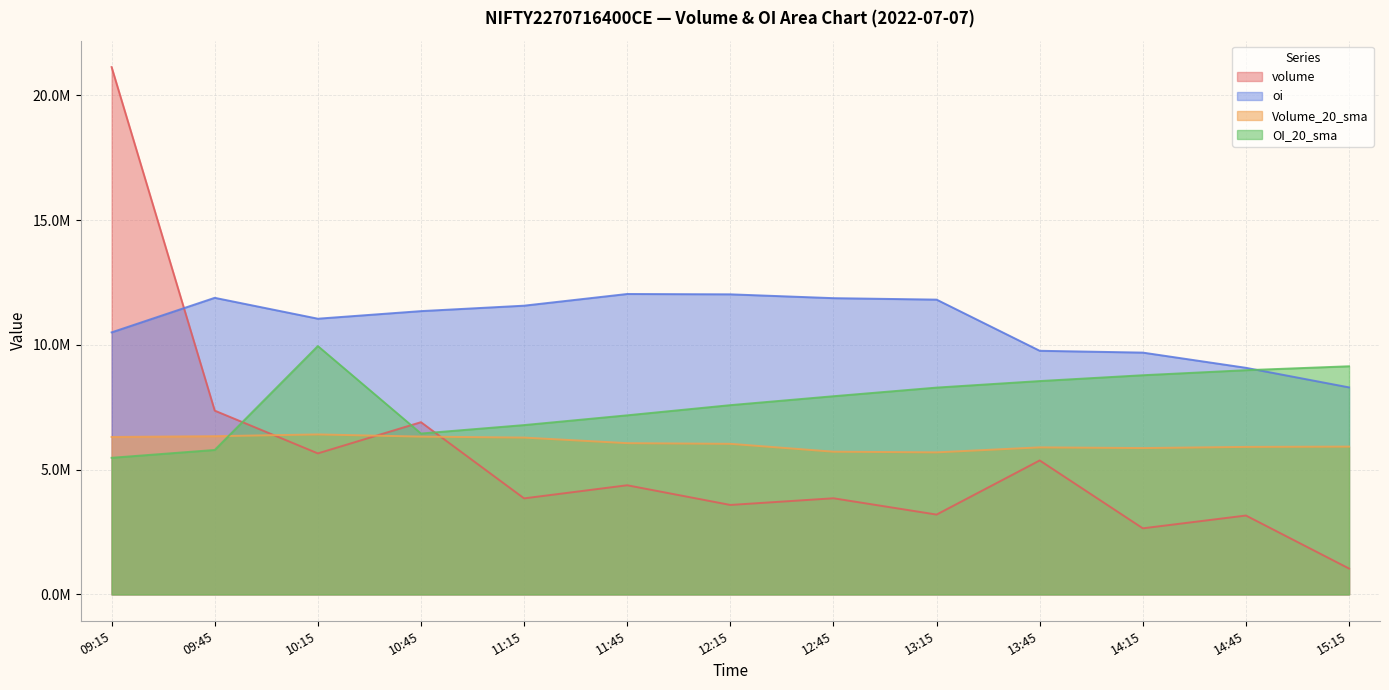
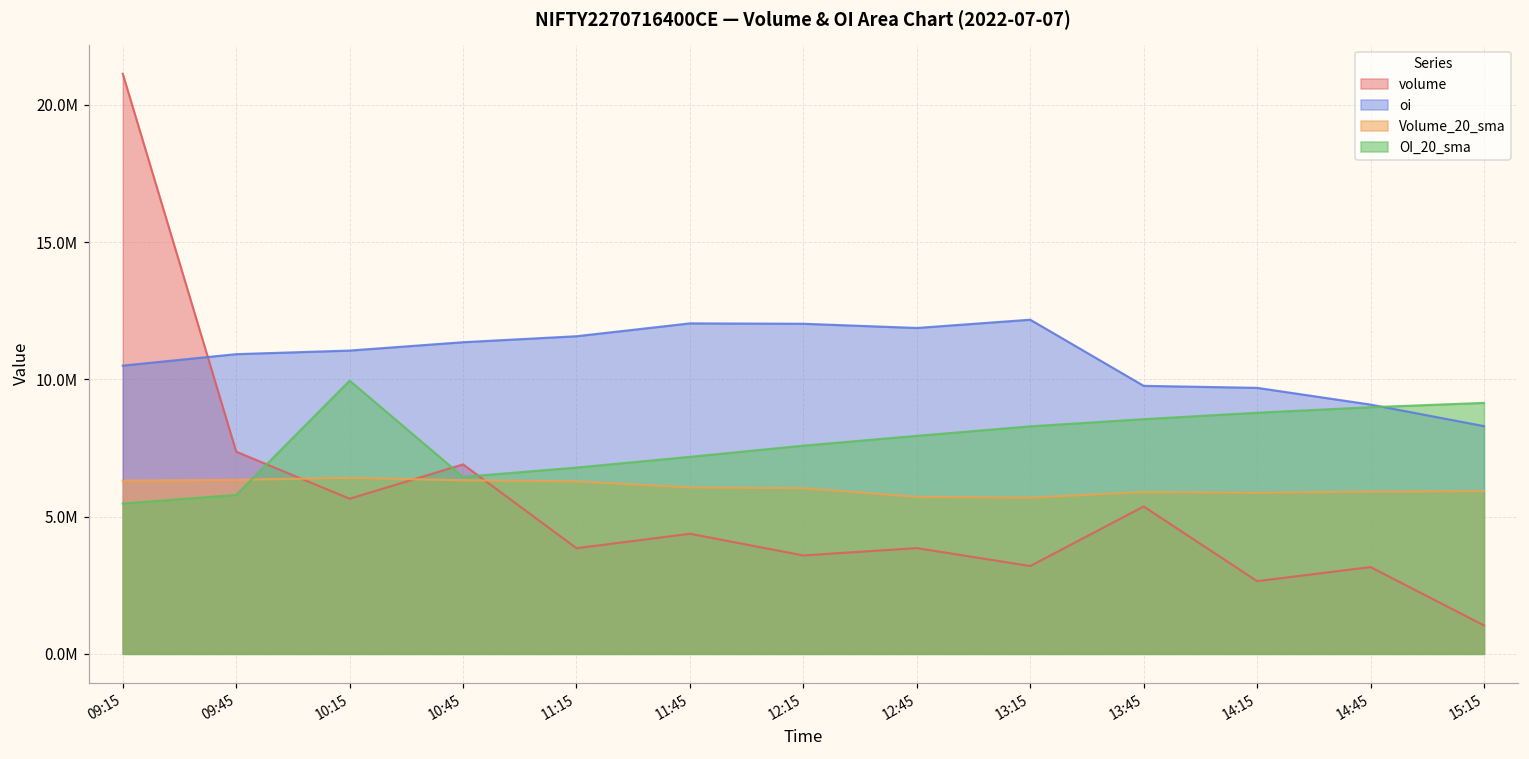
oi, 09:45: 11900000 -> 10900000
oi, 13:15: 11800000 -> 12200000
